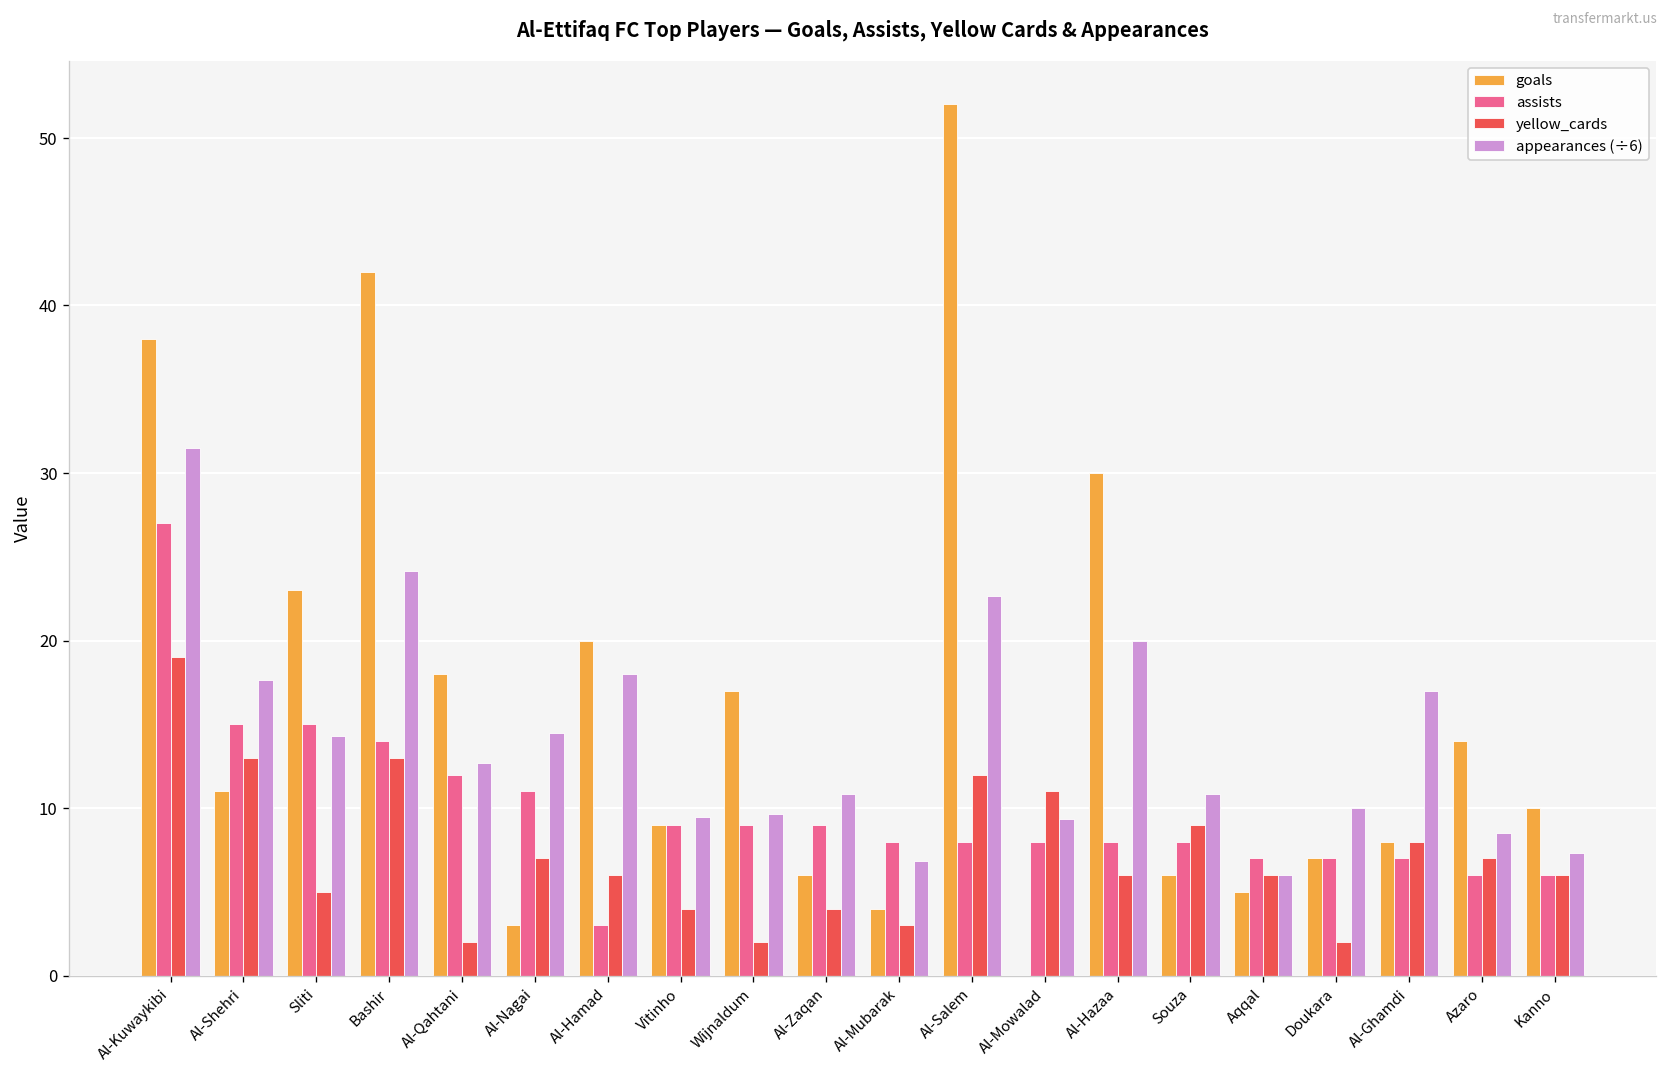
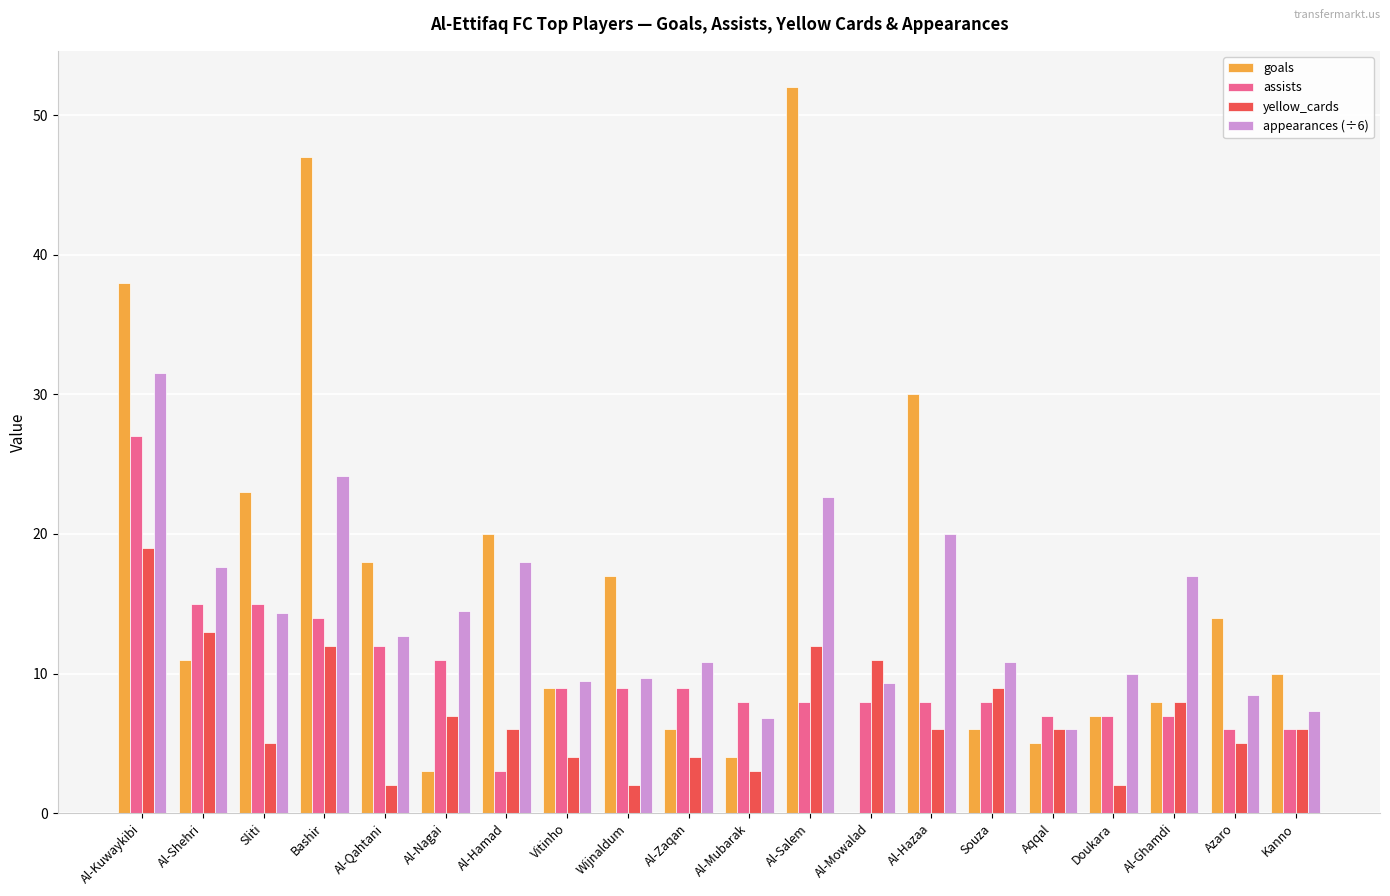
goals, Bashir: 42 -> 47
yellow_cards, Bashir: 13 -> 12
yellow_cards, Azaro: 7 -> 5
